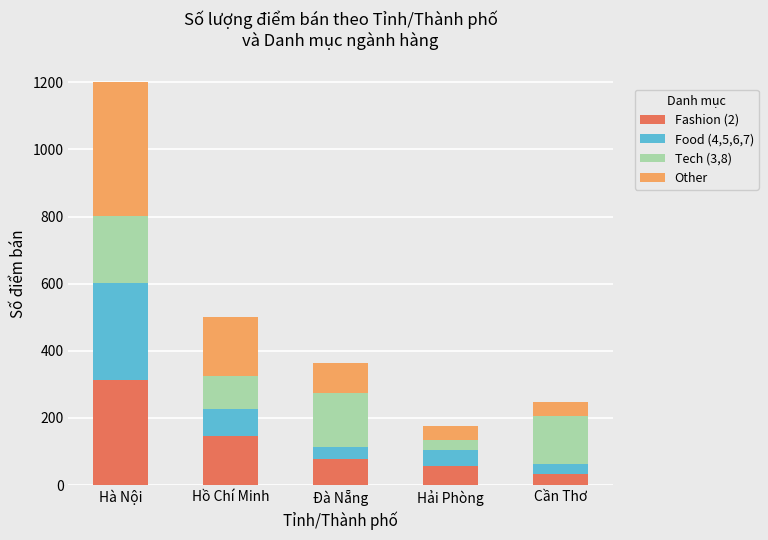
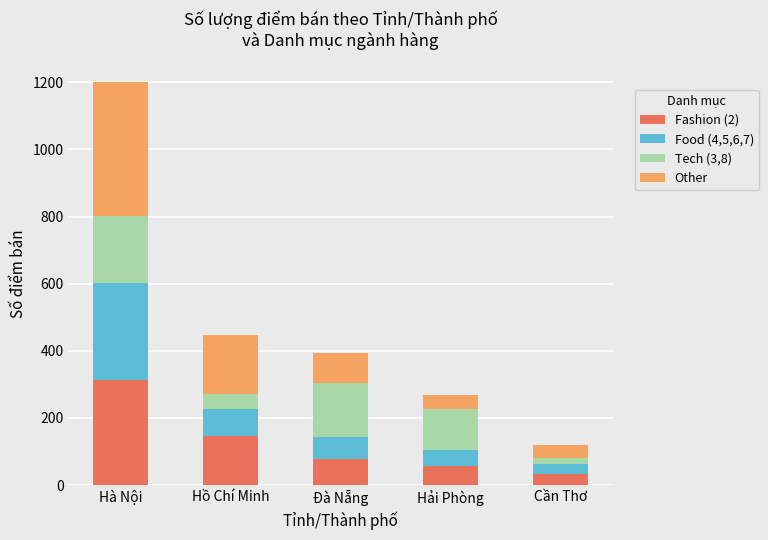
Tech (3,8), Hồ Chí Minh: 100 -> 40
Food (4,5,6,7), Đà Nẵng: 40 -> 70
Tech (3,8), Hải Phòng: 30 -> 120
Tech (3,8), Cần Thơ: 140 -> 20
